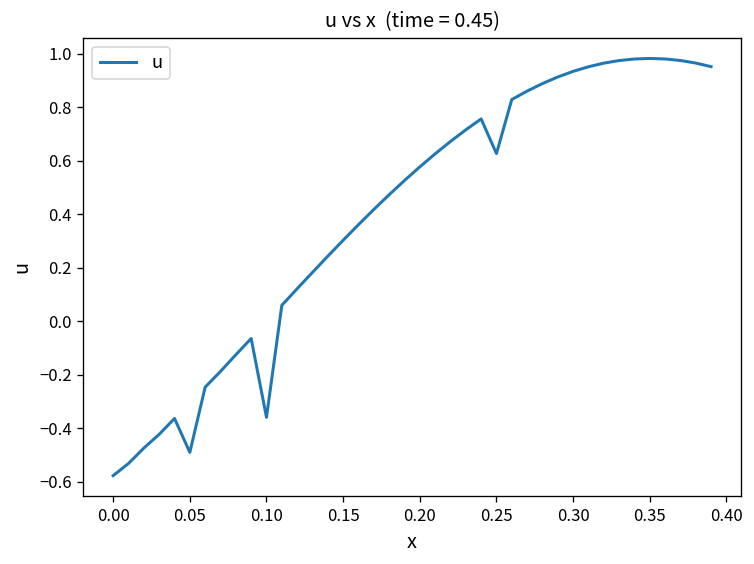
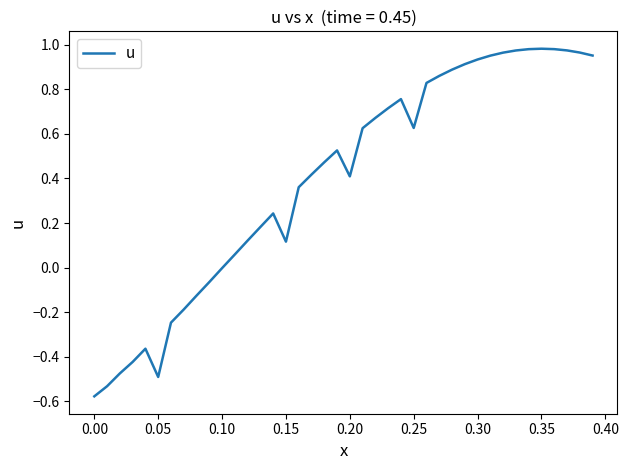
0.10: -0.36 -> 0.00
0.15: 0.30 -> 0.12
0.20: 0.58 -> 0.41
